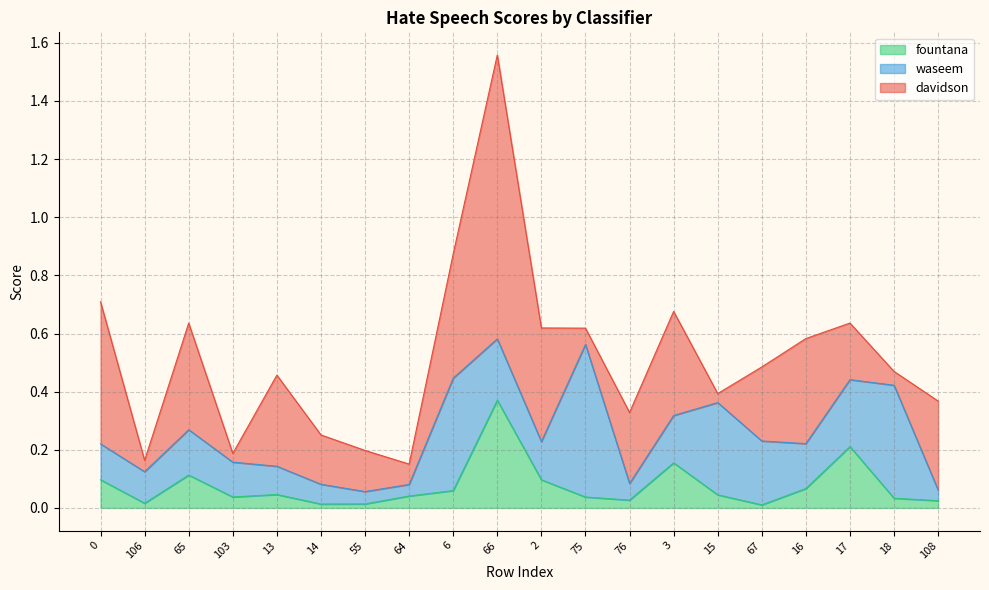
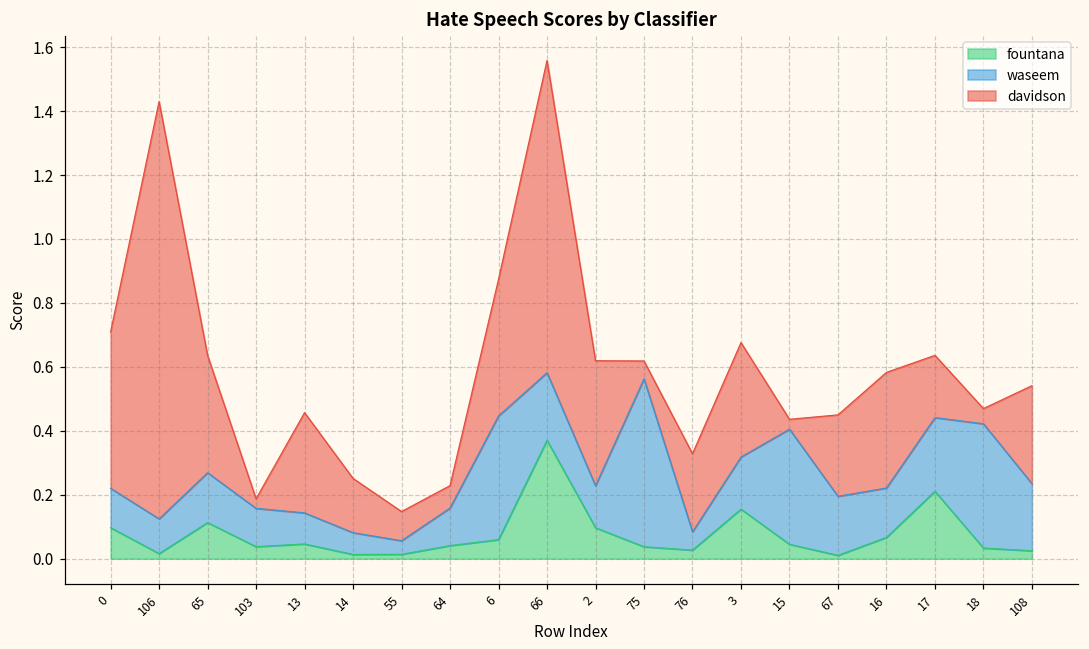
davidson, 106: 0.04 -> 1.31
davidson, 55: 0.14 -> 0.09
waseem, 64: 0.04 -> 0.12
waseem, 15: 0.32 -> 0.36
waseem, 67: 0.22 -> 0.18
waseem, 108: 0.04 -> 0.21
